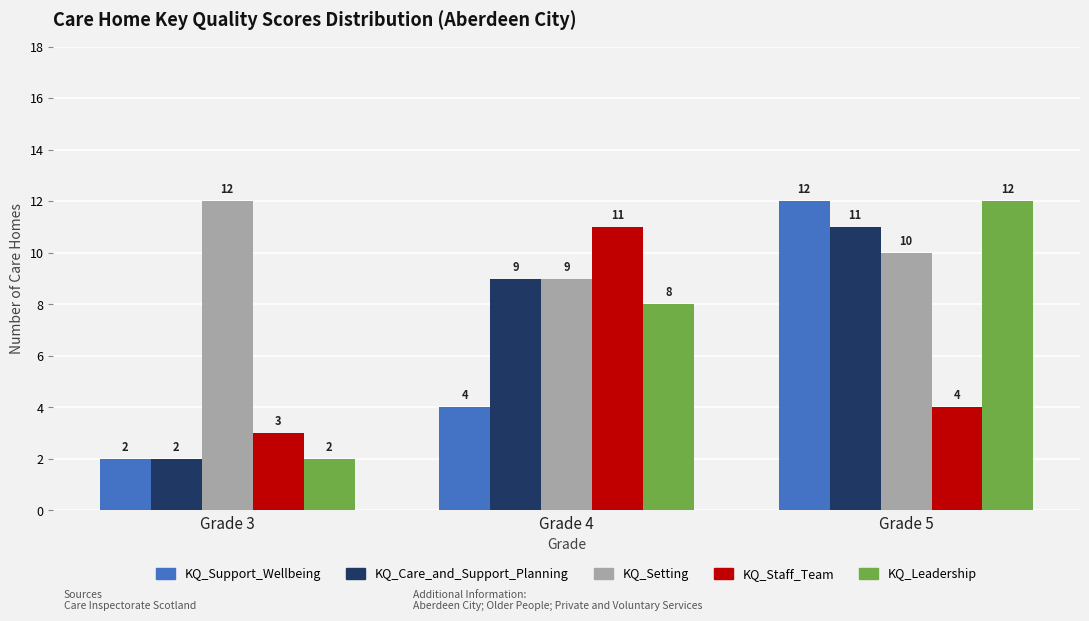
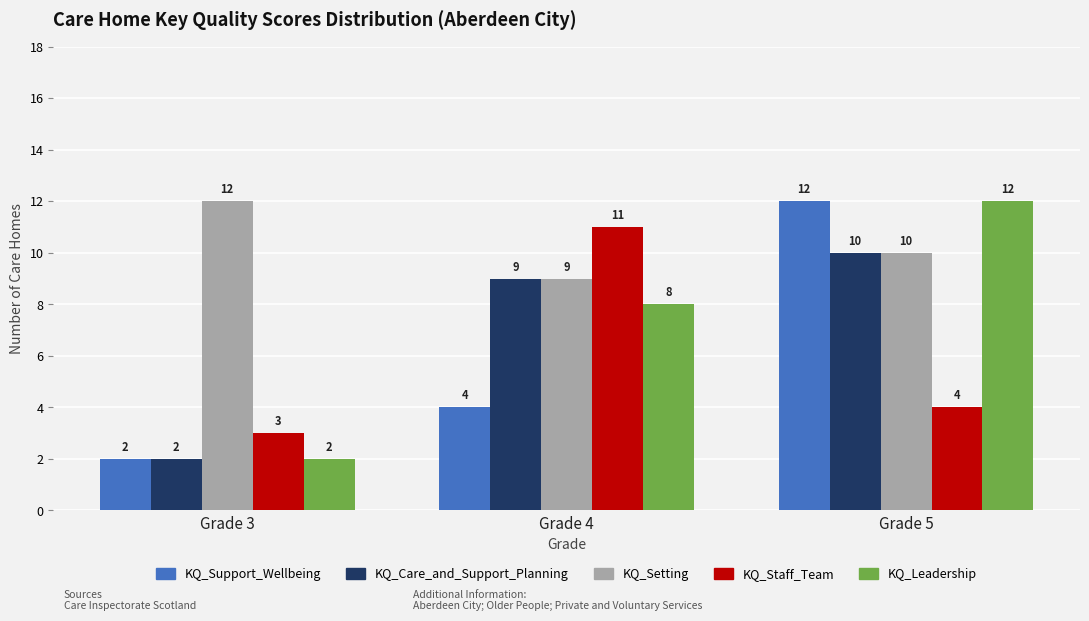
KQ_Care_and_Support_Planning, Grade 5: 11 -> 10
